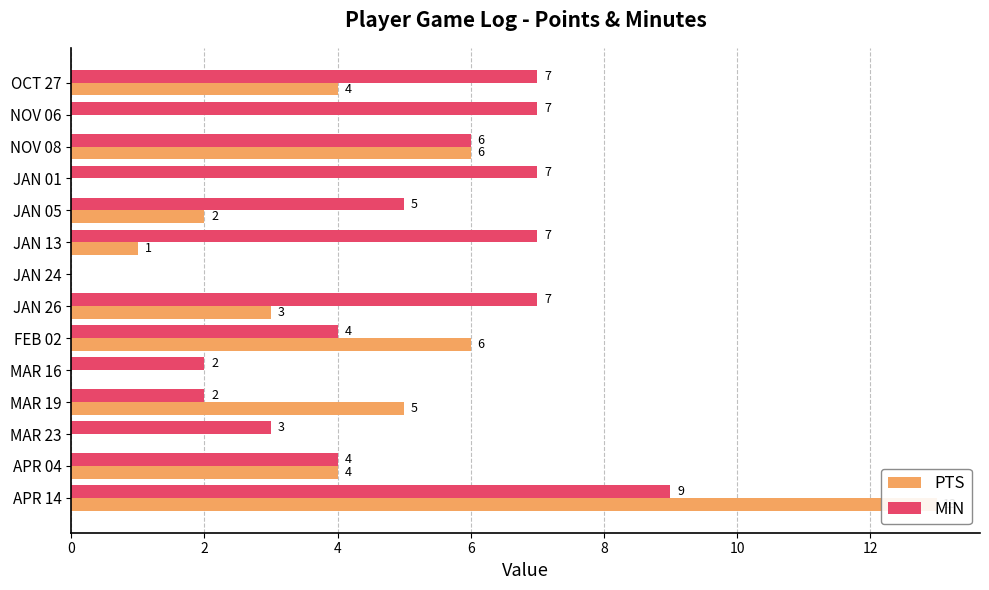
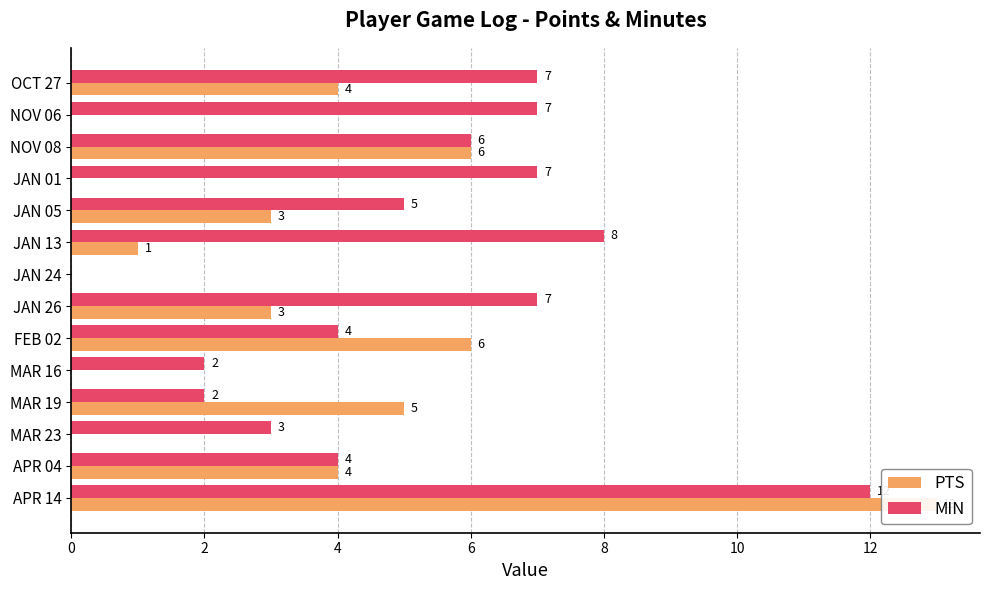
PTS, JAN 05: 2 -> 3
MIN, JAN 13: 7 -> 8
MIN, APR 14: 9 -> 12
